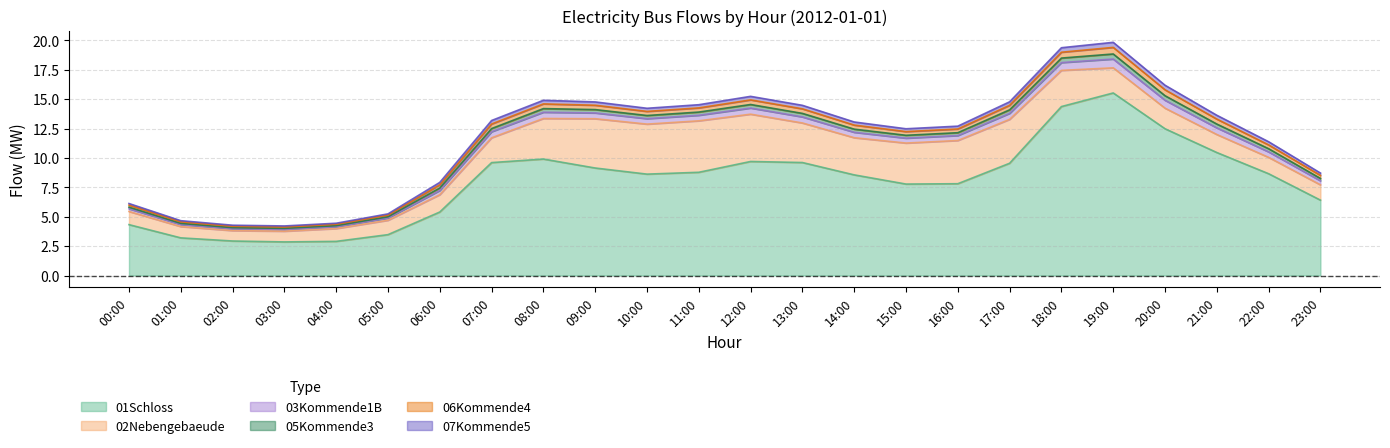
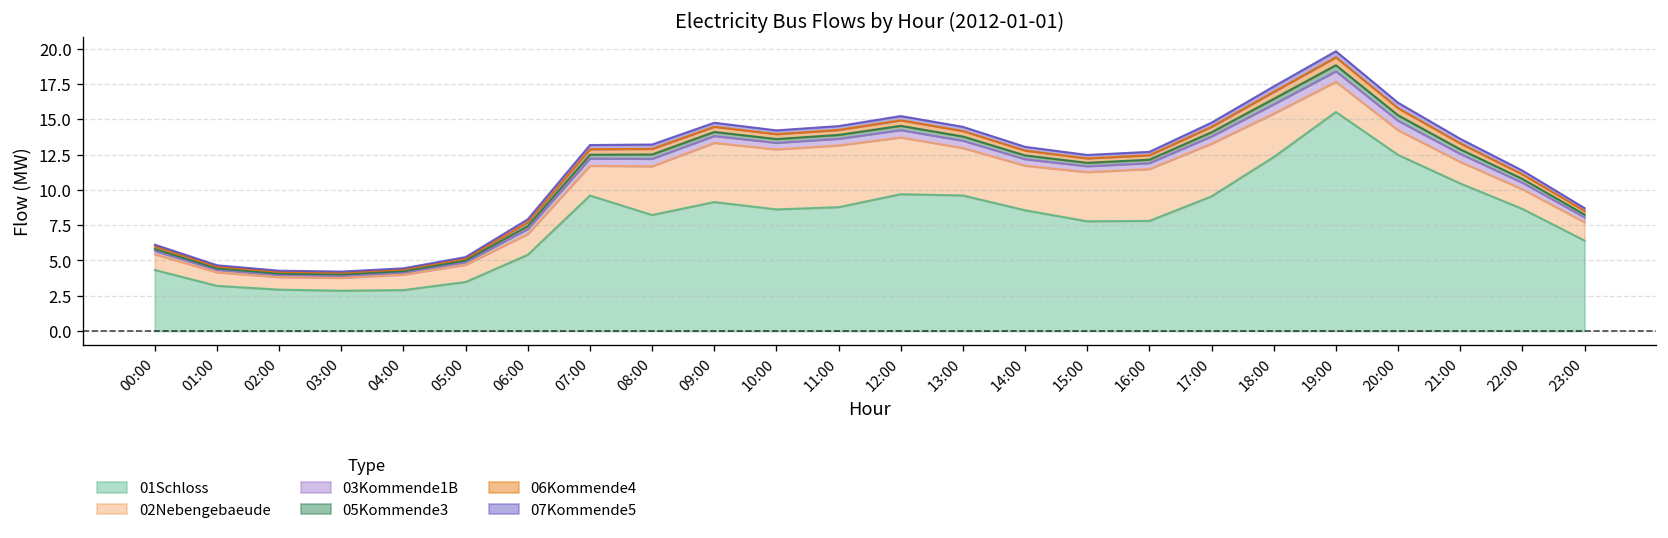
01Schloss, 08:00: 9.9 -> 8.2
01Schloss, 18:00: 14.4 -> 12.3
